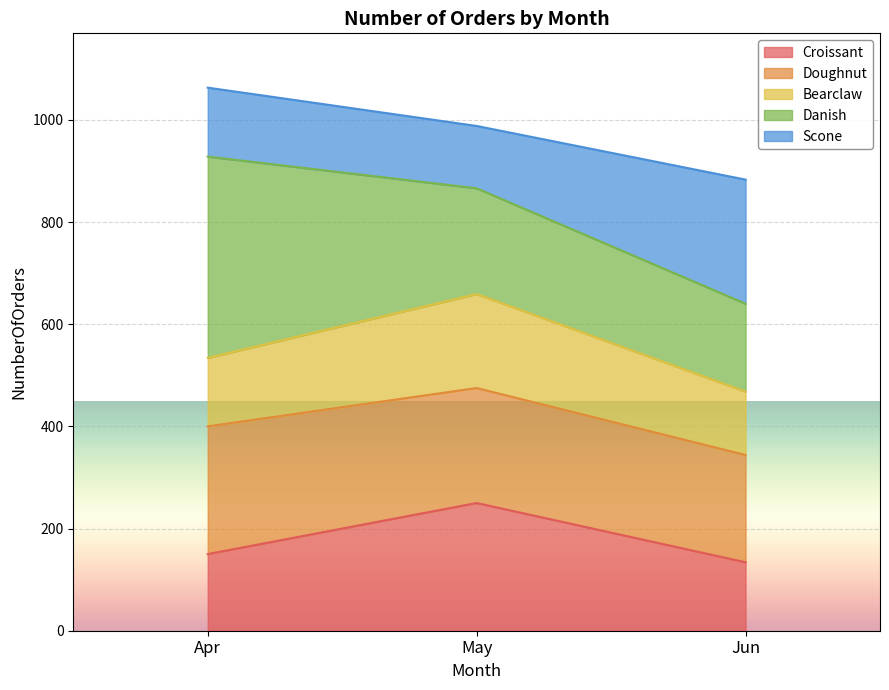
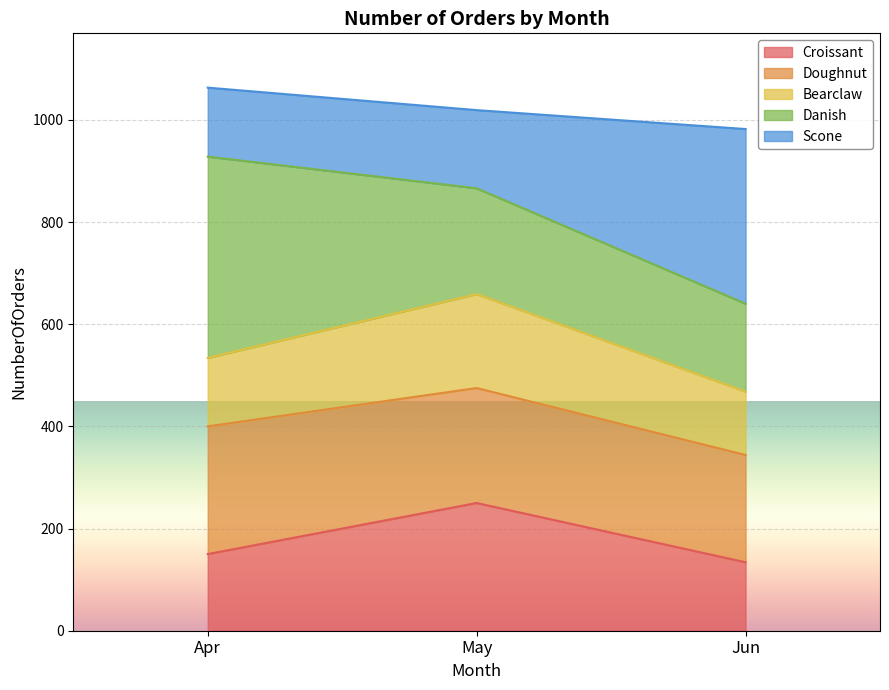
Scone, May: 120 -> 150
Scone, Jun: 240 -> 340
